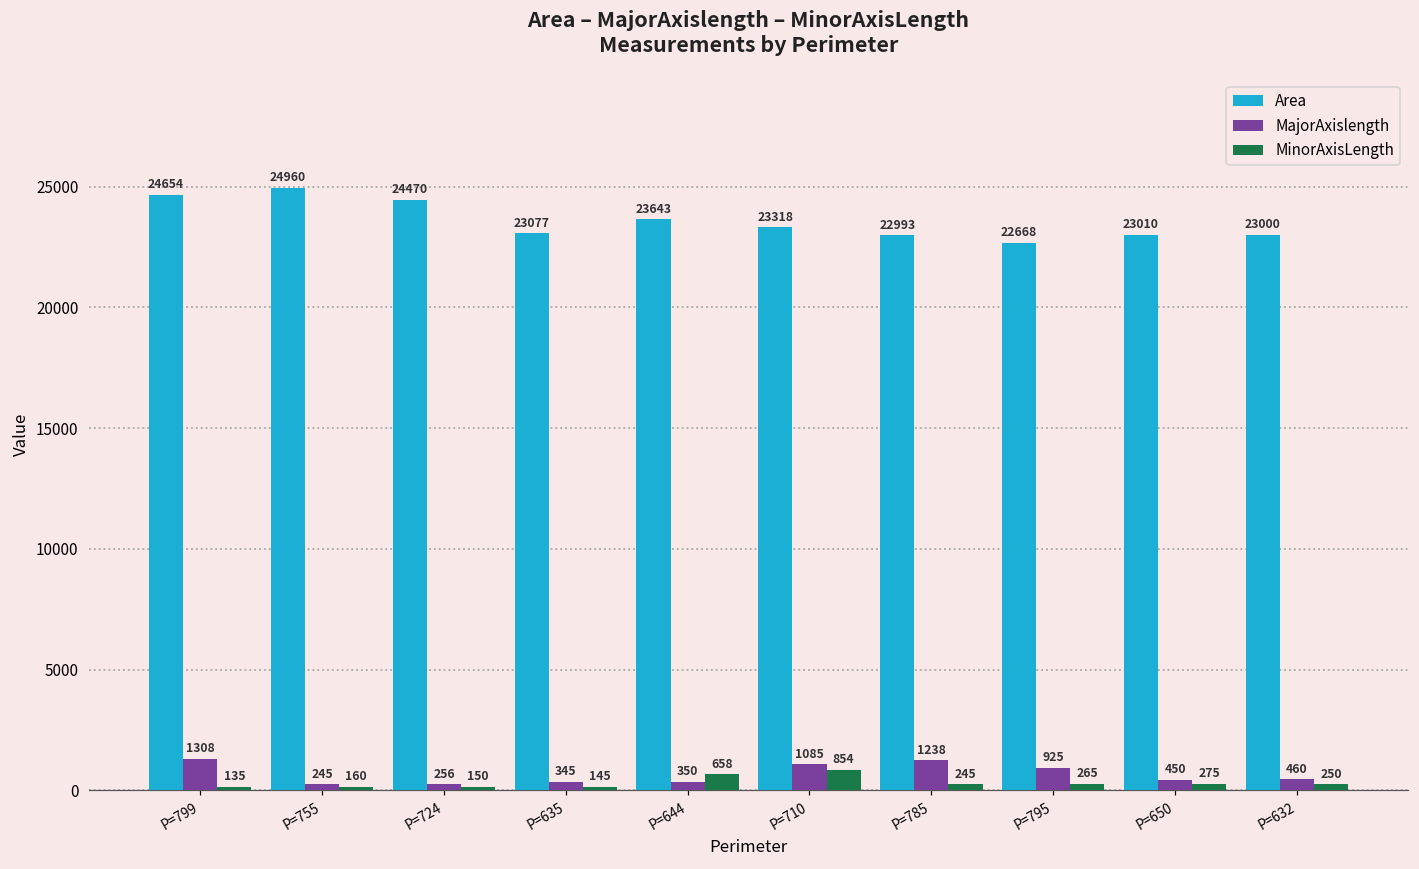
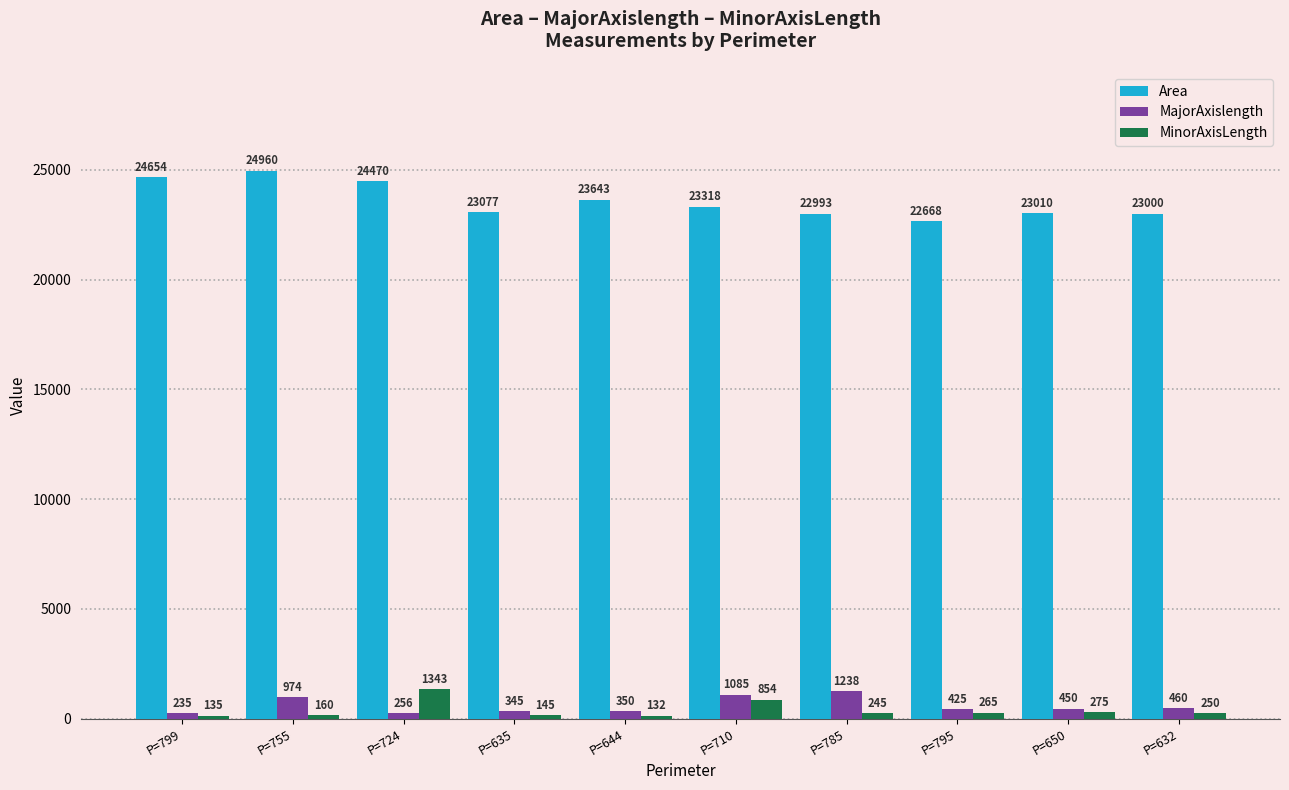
MajorAxislength, P=799: 1308 -> 235
MajorAxislength, P=755: 245 -> 974
MinorAxisLength, P=724: 150 -> 1343
MinorAxisLength, P=644: 658 -> 132
MajorAxislength, P=795: 925 -> 425
